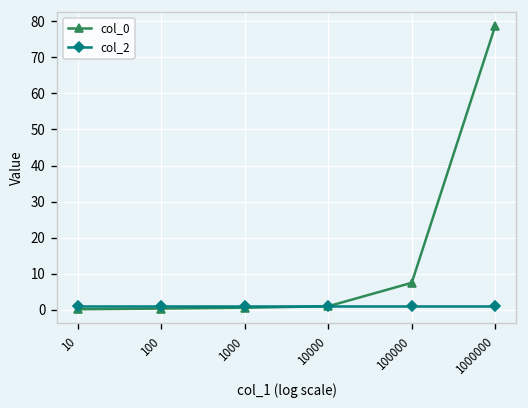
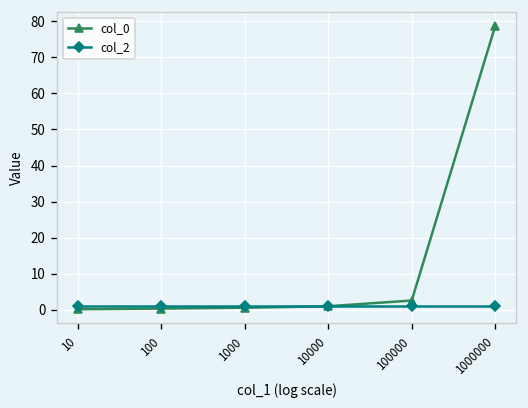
col_0, 100000: 7 -> 3
